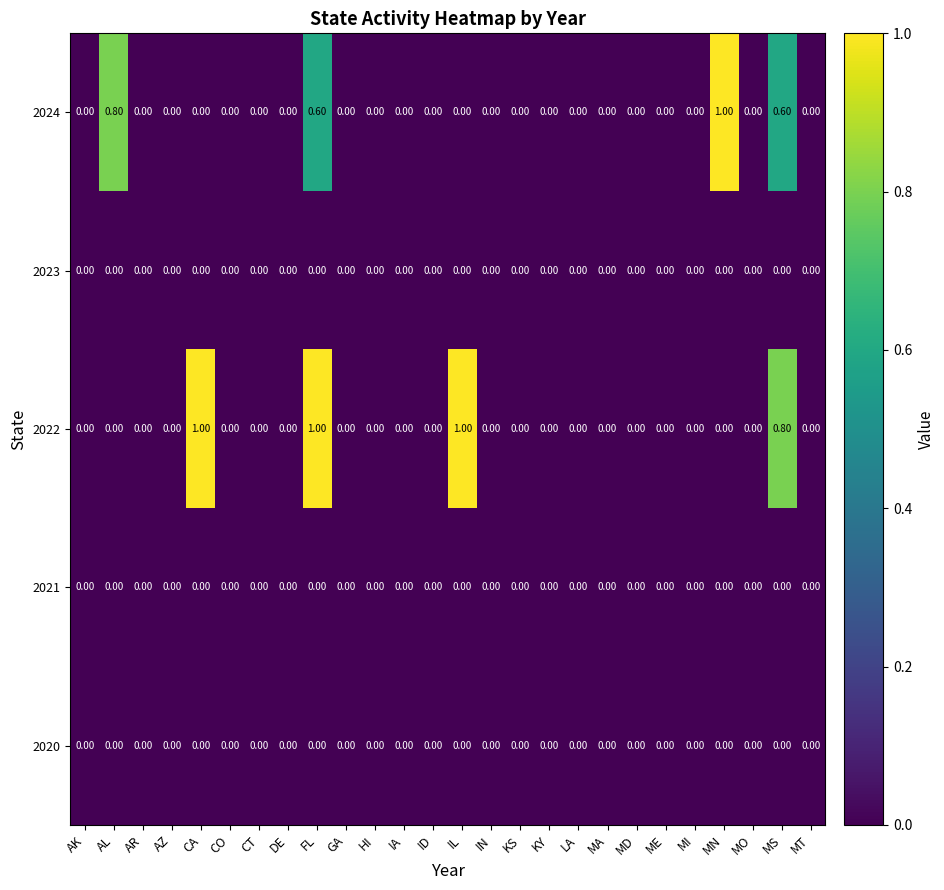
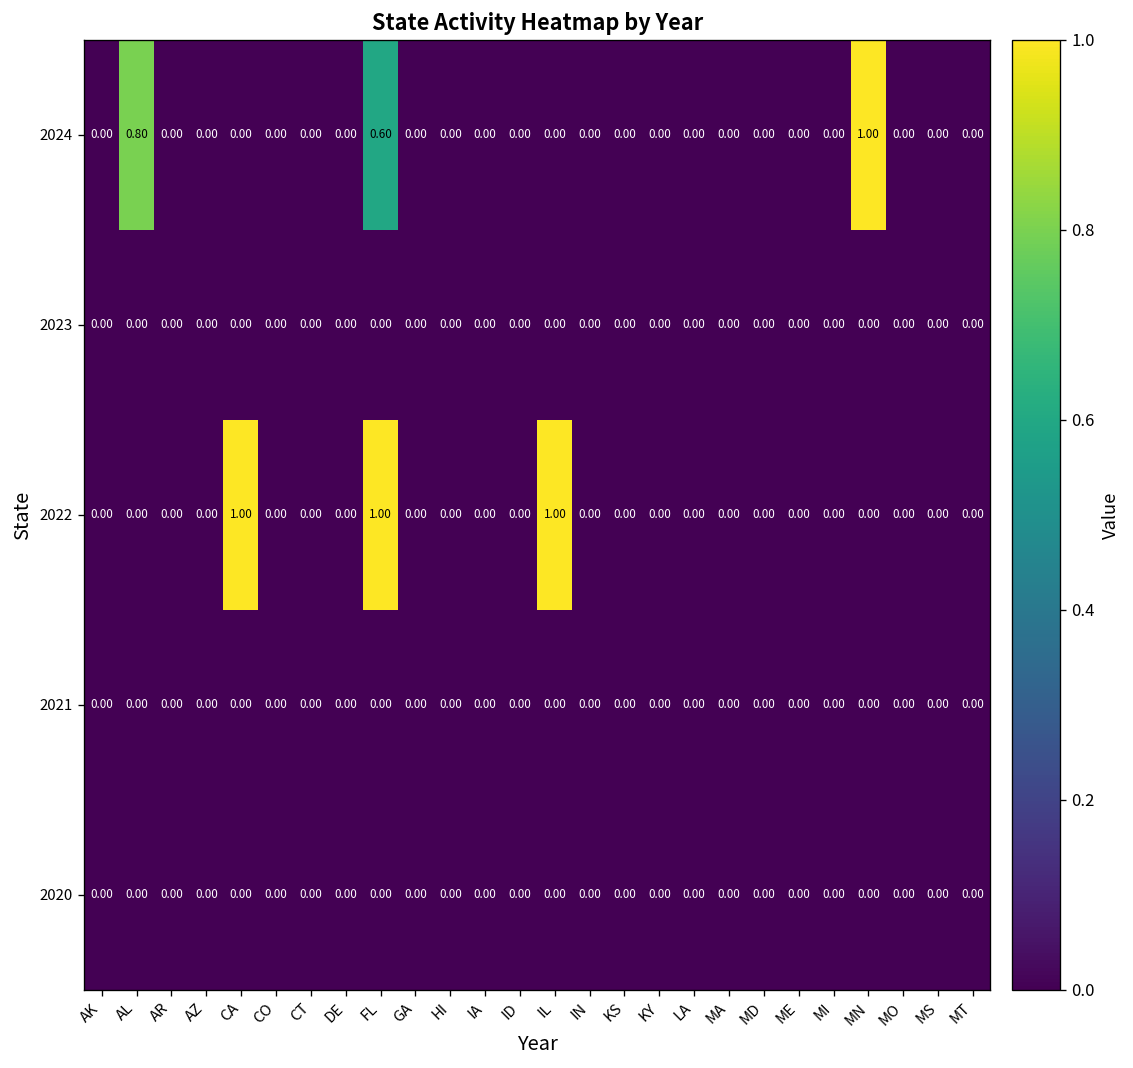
2024, MS: 0.60 -> 0.00
2022, MS: 0.80 -> 0.00
